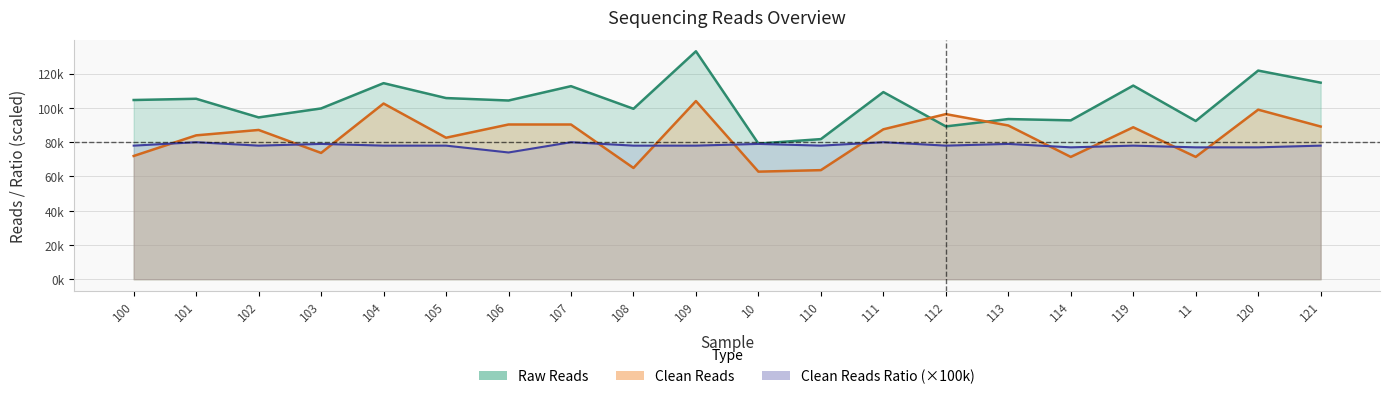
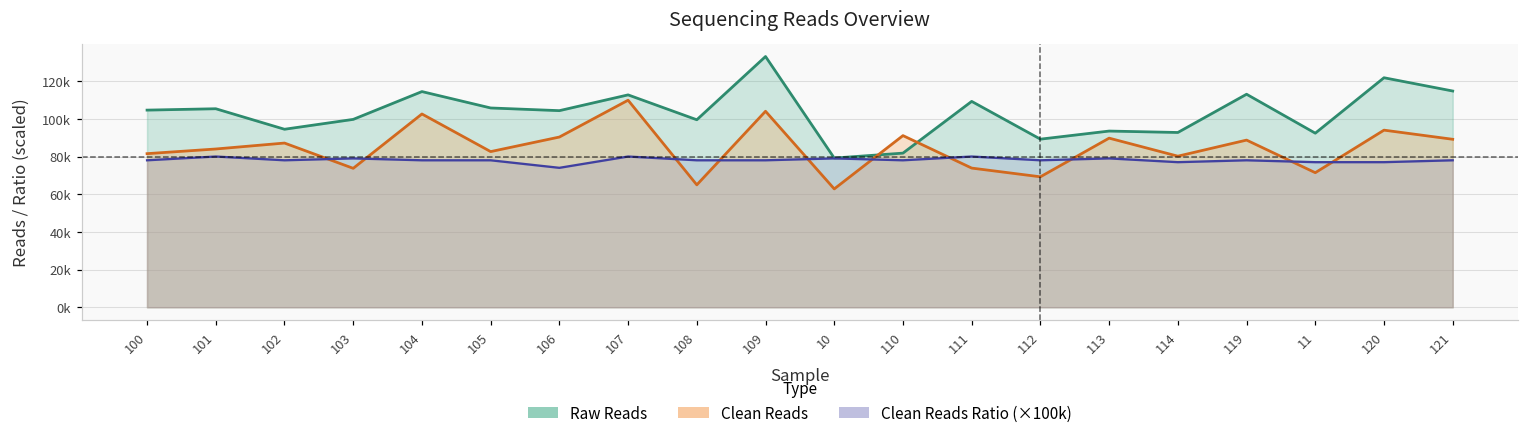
Clean Reads, 100: 72000 -> 82000
Clean Reads, 107: 90000 -> 110000
Clean Reads, 110: 64000 -> 91000
Clean Reads, 111: 88000 -> 74000
Clean Reads, 112: 96000 -> 69000
Clean Reads, 114: 71000 -> 80000
Clean Reads, 120: 99000 -> 94000
